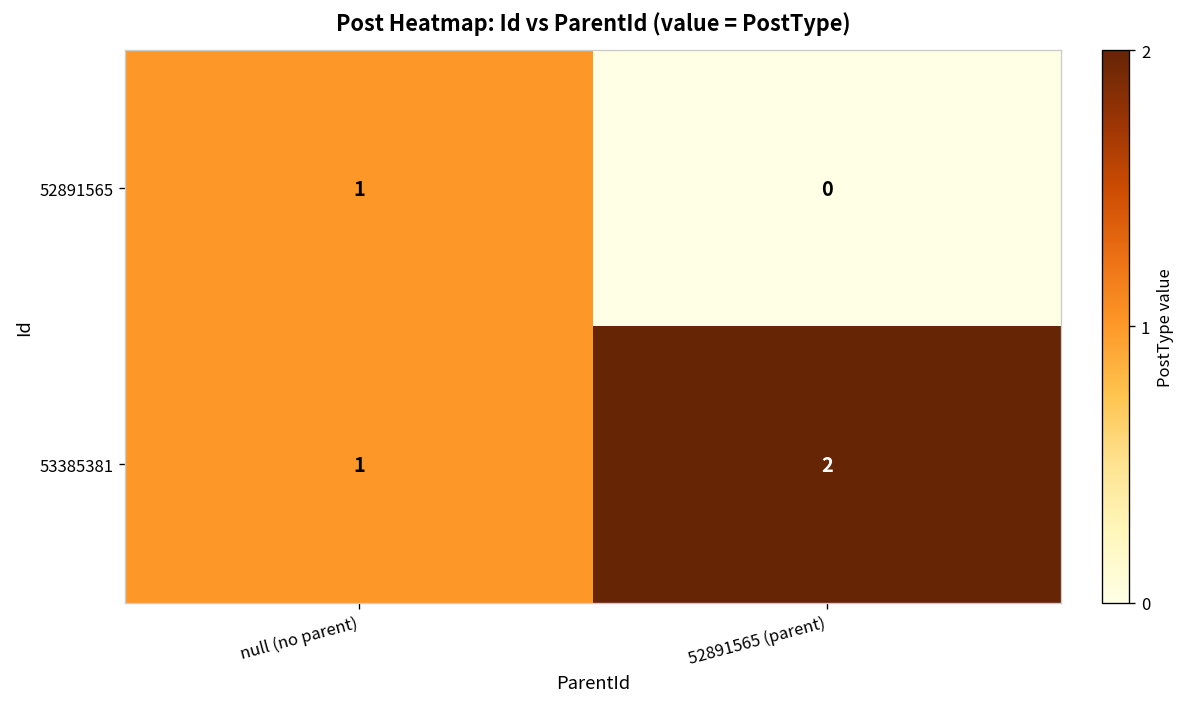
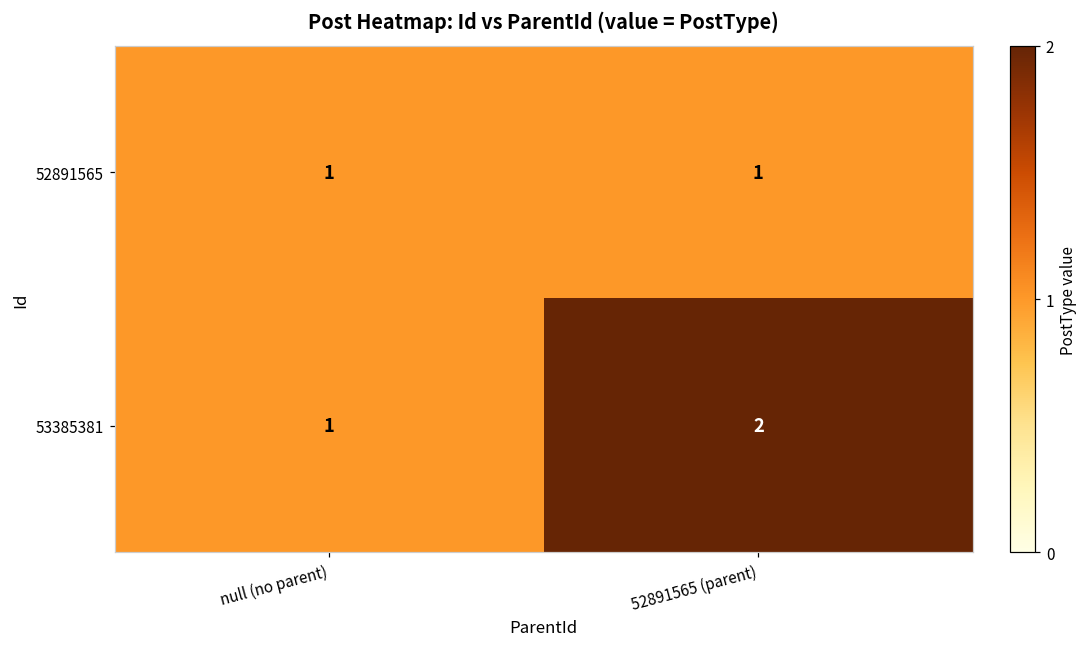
52891565, 52891565 (parent): 0 -> 1
